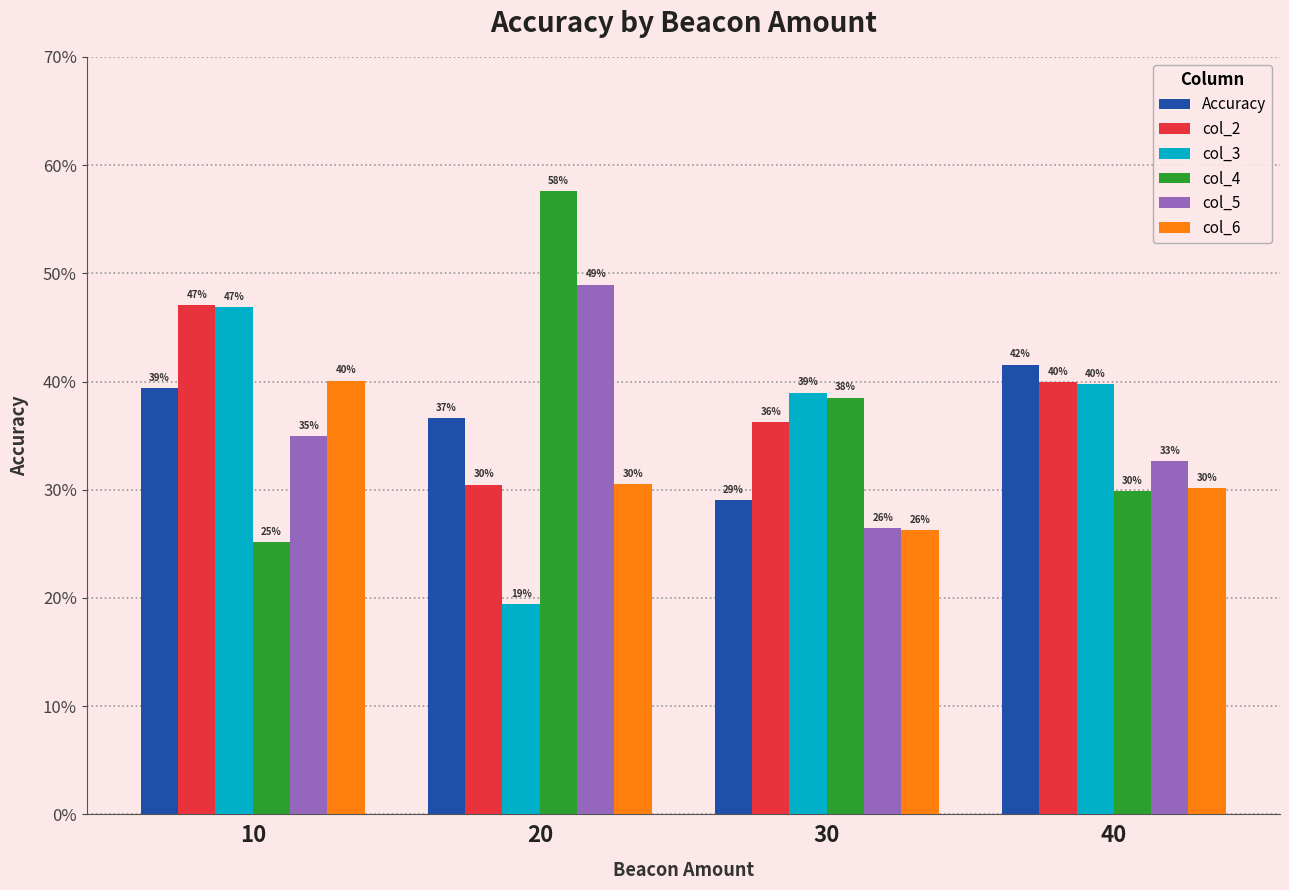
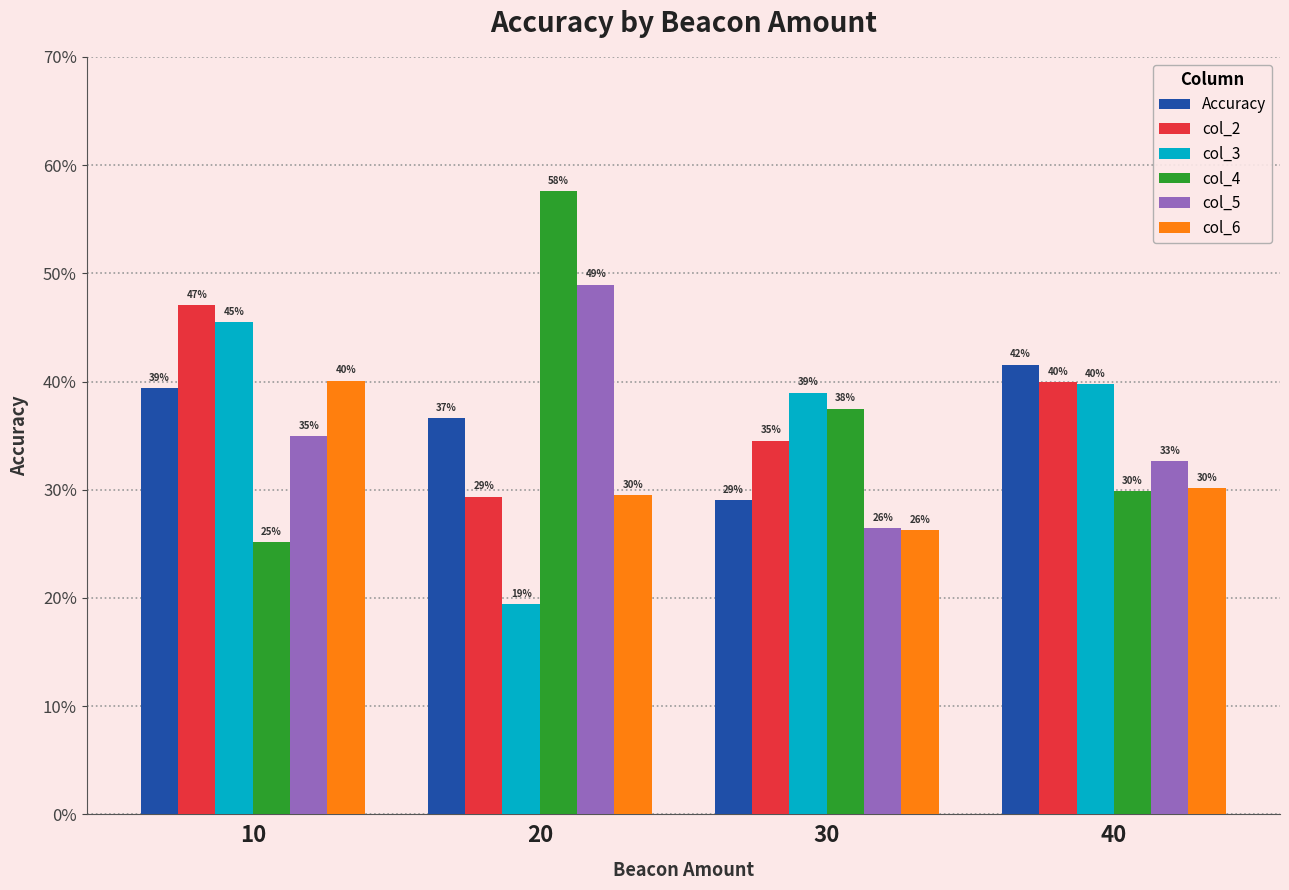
col_3, 10: 47% -> 45%
col_2, 20: 30% -> 29%
col_6, 20: 30.5% -> 29.5%
col_2, 30: 36% -> 35%
col_4, 30: 38.5% -> 37.5%
